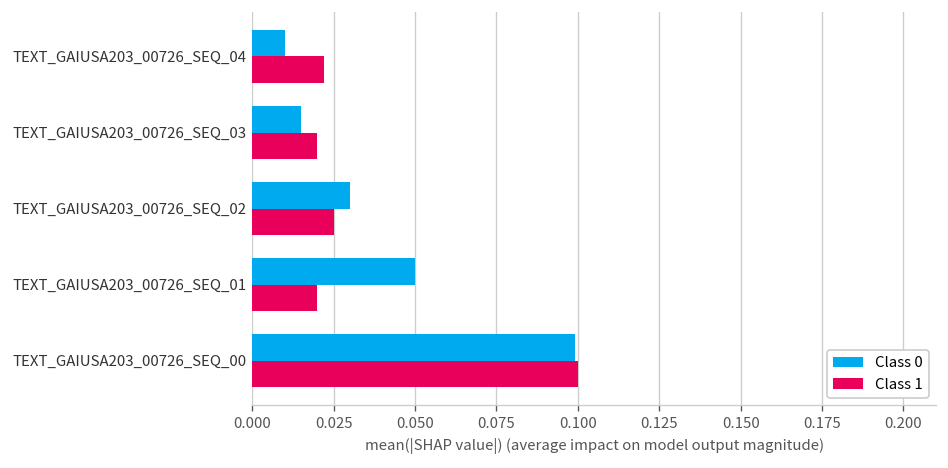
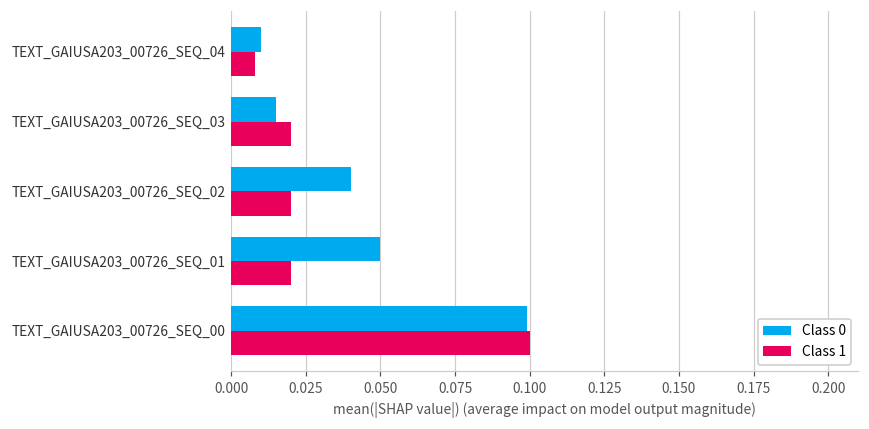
Class 1, TEXT_GAIUSA203_00726_SEQ_04: 0.022 -> 0.008
Class 0, TEXT_GAIUSA203_00726_SEQ_02: 0.03 -> 0.04
Class 1, TEXT_GAIUSA203_00726_SEQ_02: 0.025 -> 0.020
